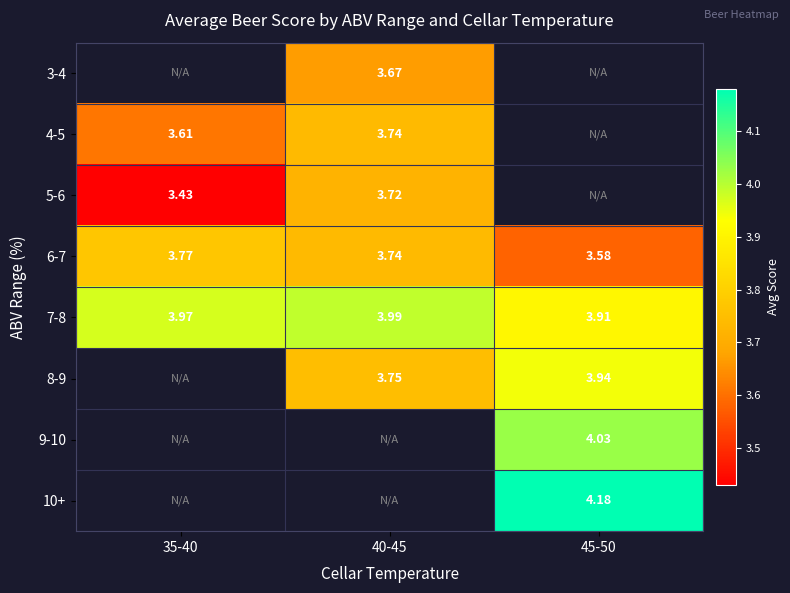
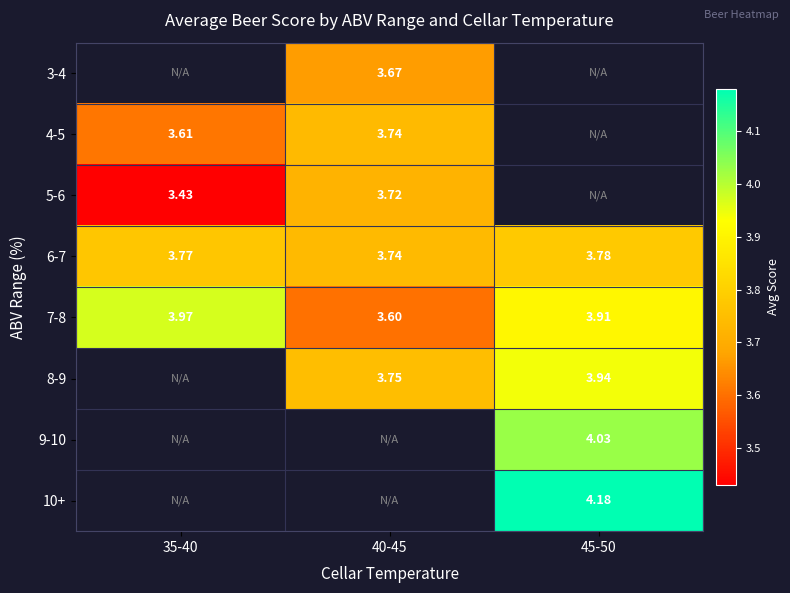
6-7, 45-50: 3.58 -> 3.78
7-8, 40-45: 3.99 -> 3.60
